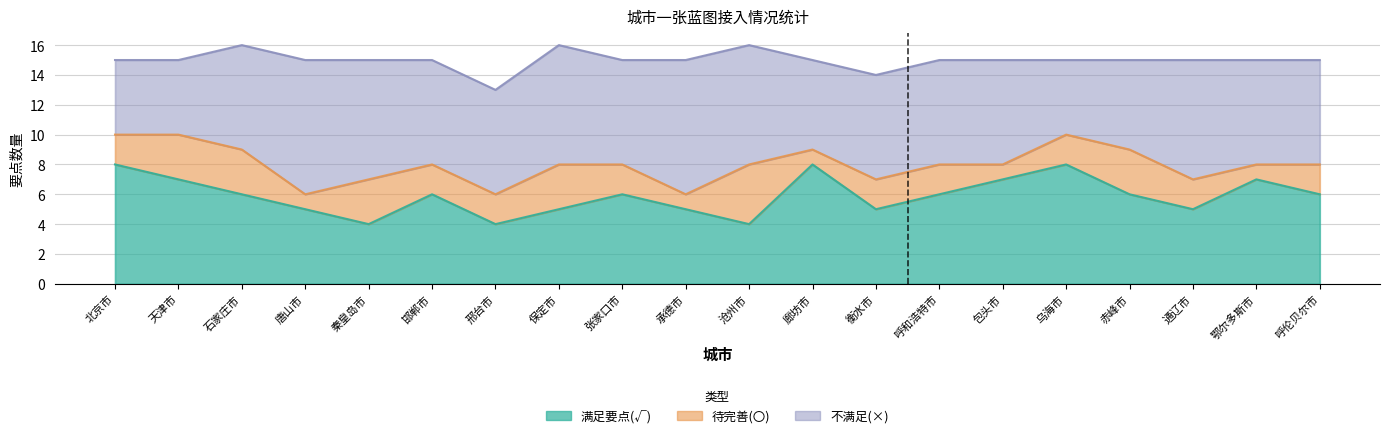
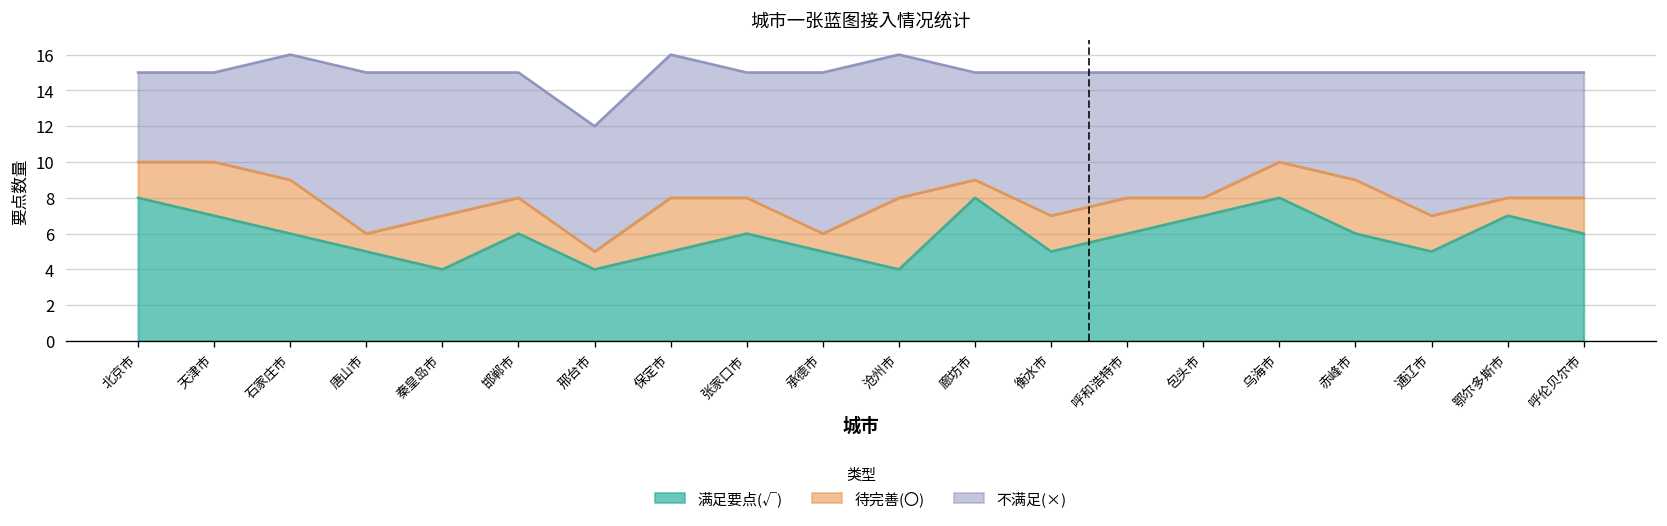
待完善(〇), 邢台市: 2 -> 1
不满足(×), 衡水市: 7 -> 8
